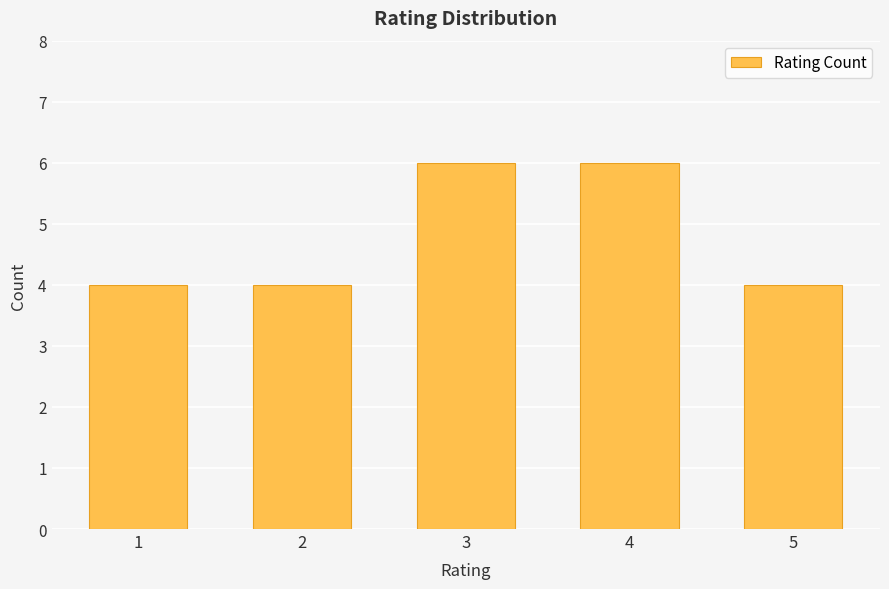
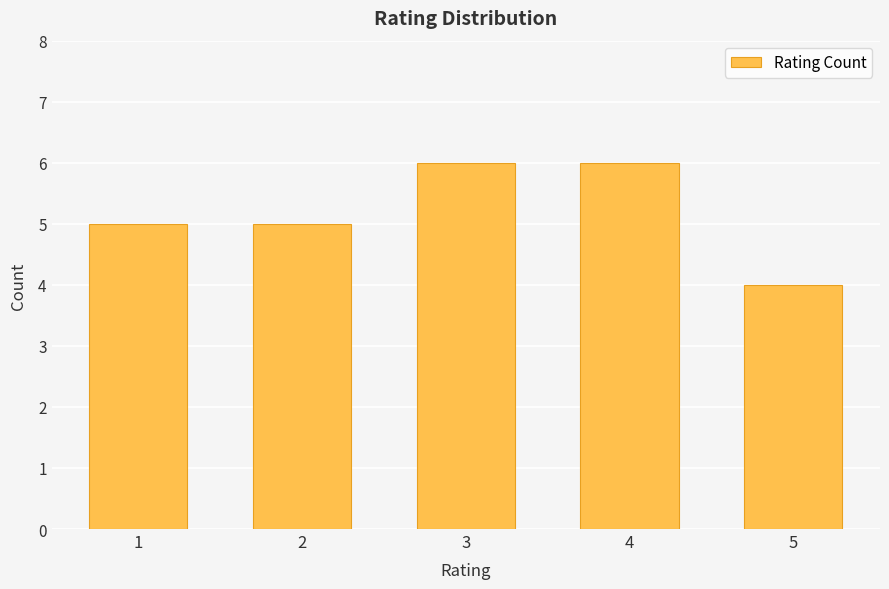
1: 4 -> 5
2: 4 -> 5
